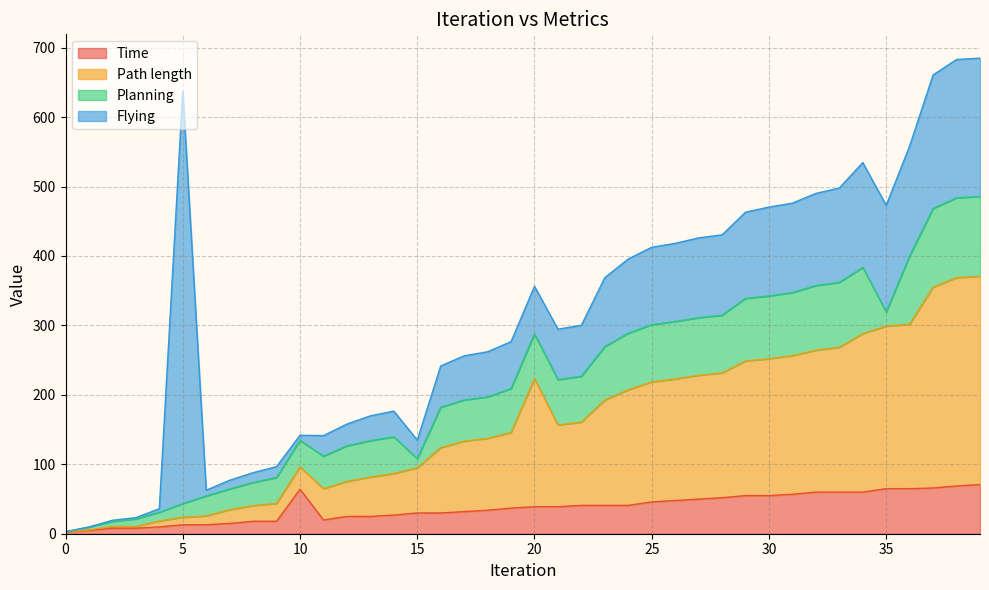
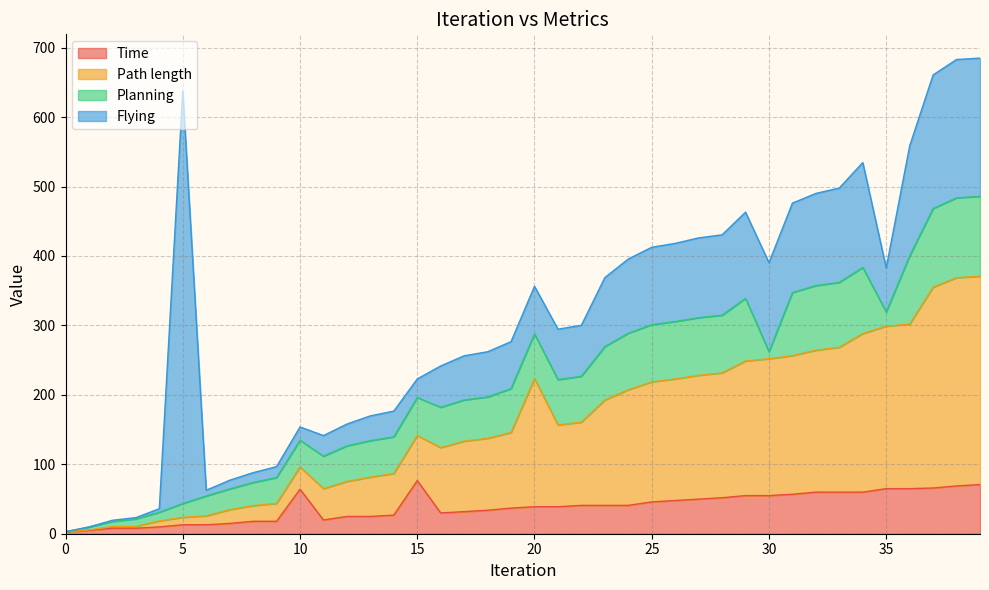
Flying, 10: 10 -> 20
Time, 15: 30 -> 80
Planning, 15: 10 -> 50
Planning, 30: 90 -> 10
Flying, 35: 150 -> 60
